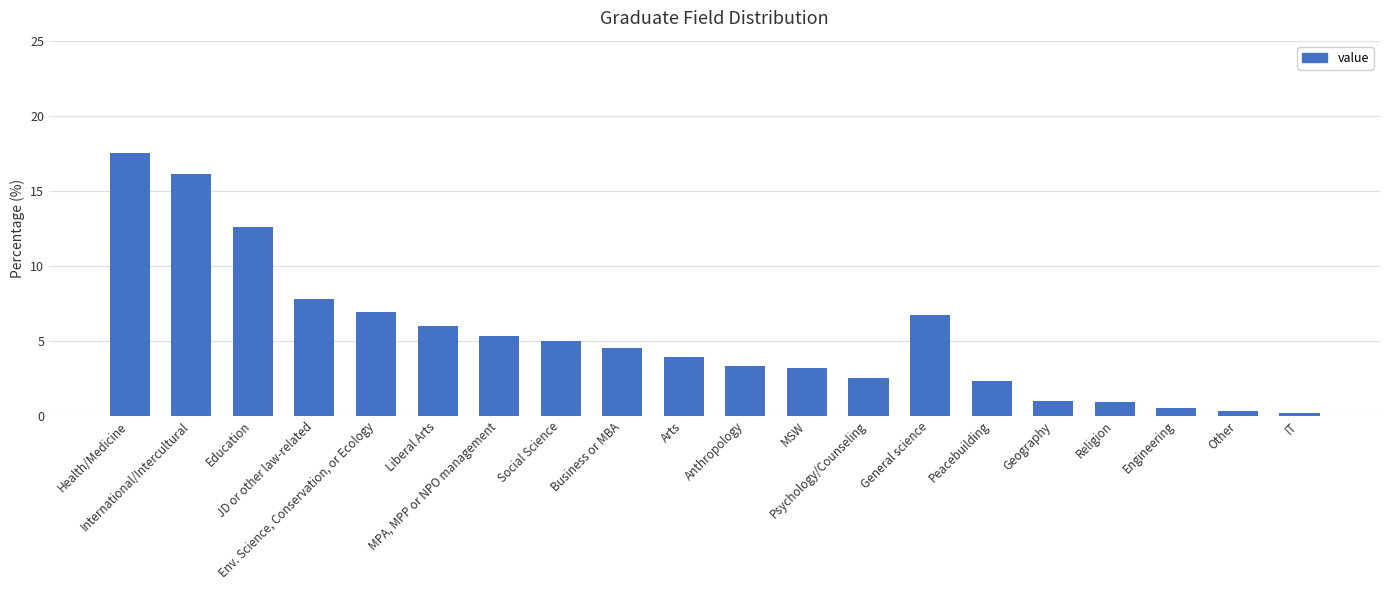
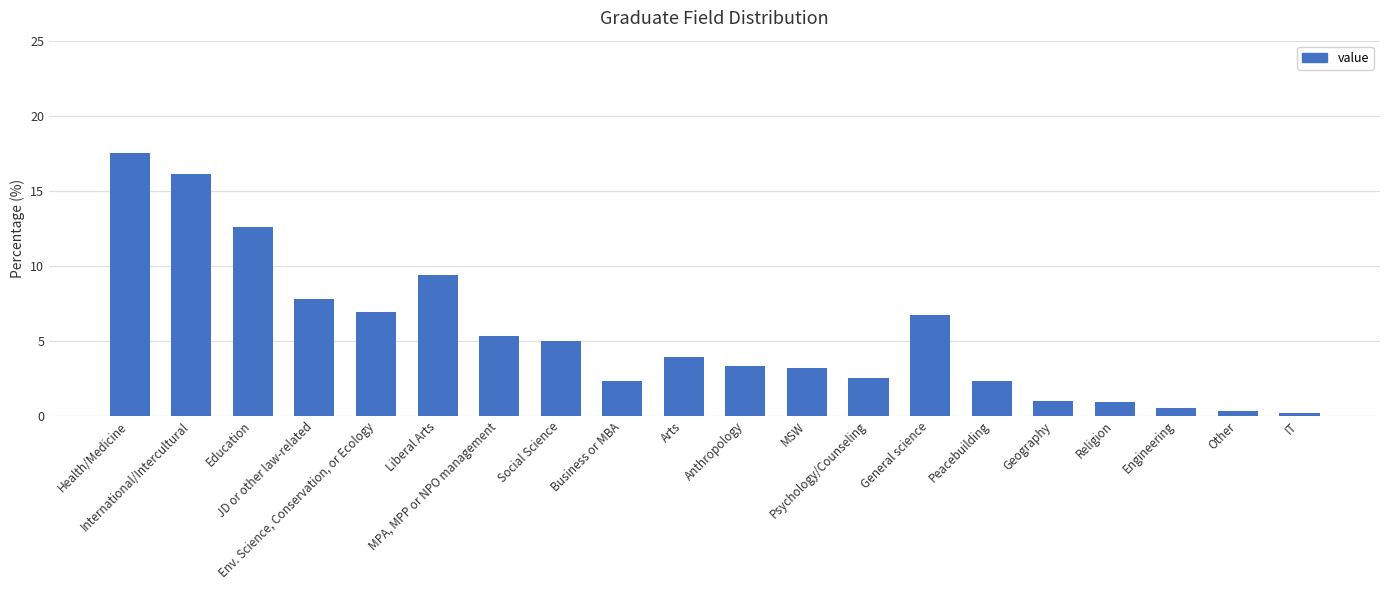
Liberal Arts: 6.0 -> 9.4
Business or MBA: 4.5 -> 2.3
